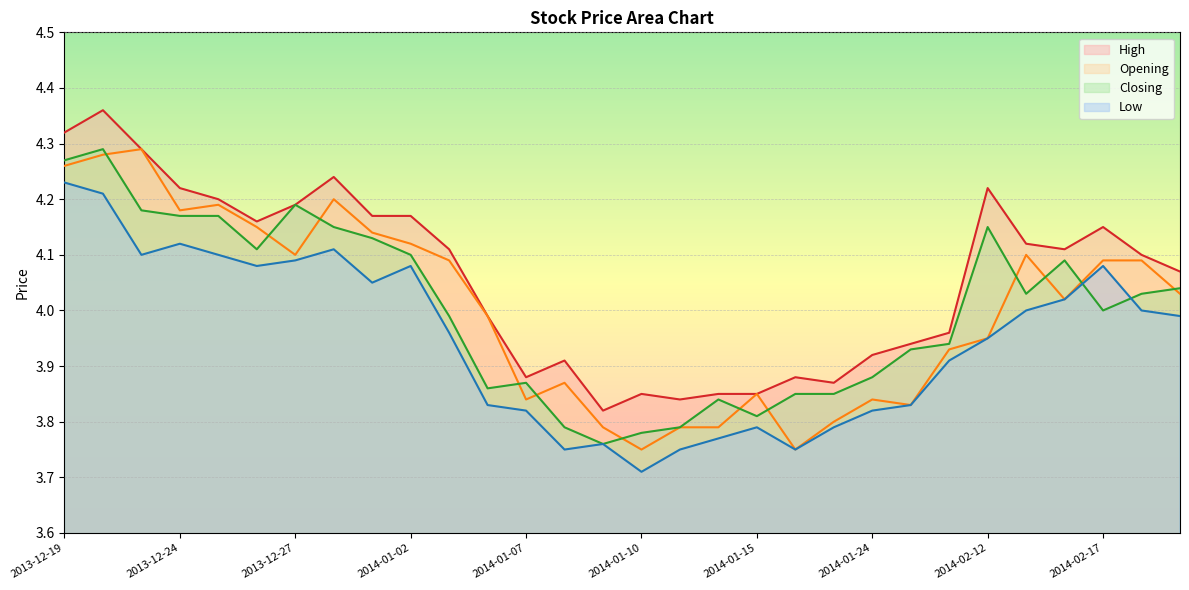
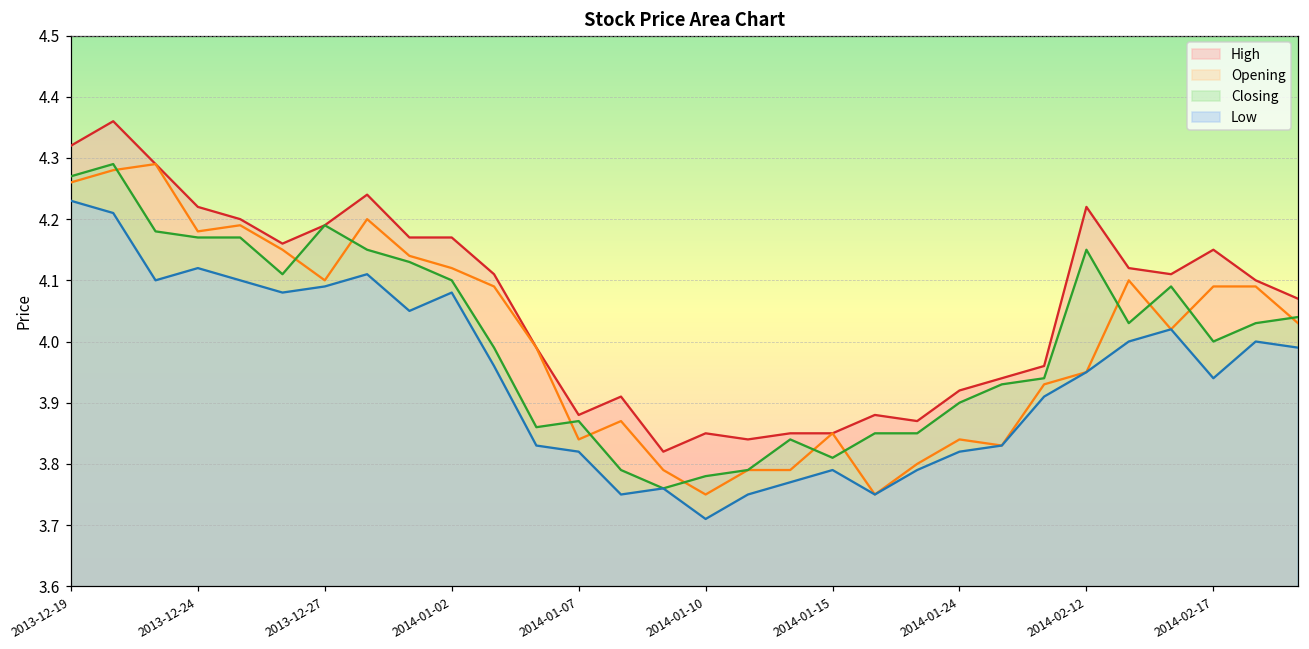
Closing, 2014-01-24: 3.88 -> 3.90
Low, 2014-02-17: 4.08 -> 3.94
